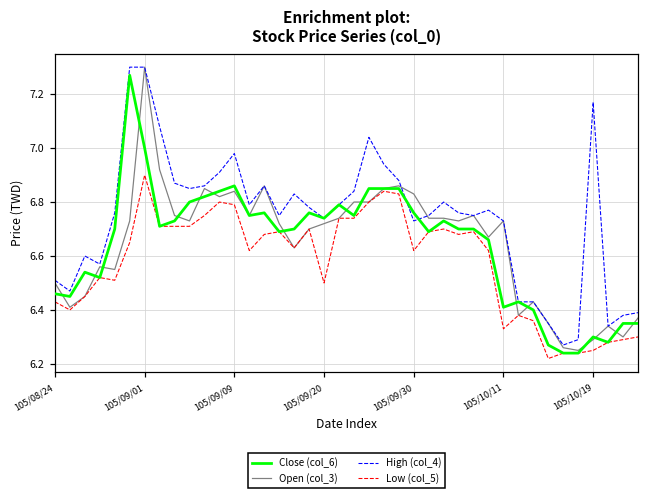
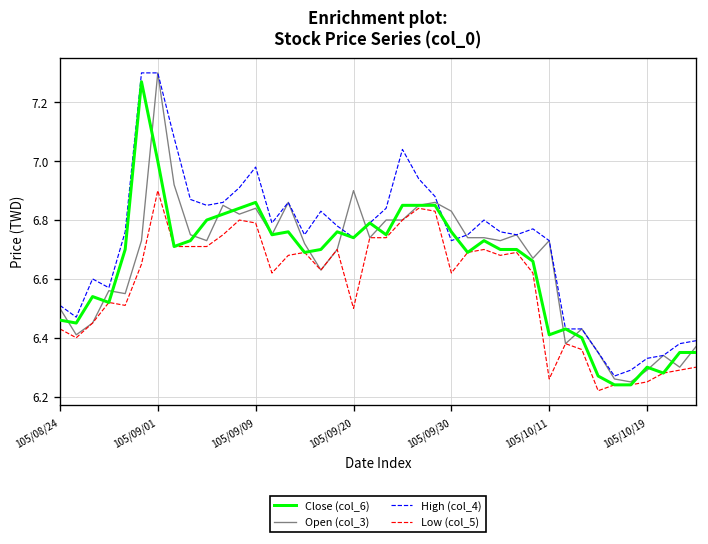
Open (col_3), 105/09/20: 6.72 -> 6.90
Low (col_5), 105/10/11: 6.33 -> 6.26
High (col_4), 105/10/19: 7.17 -> 6.33
